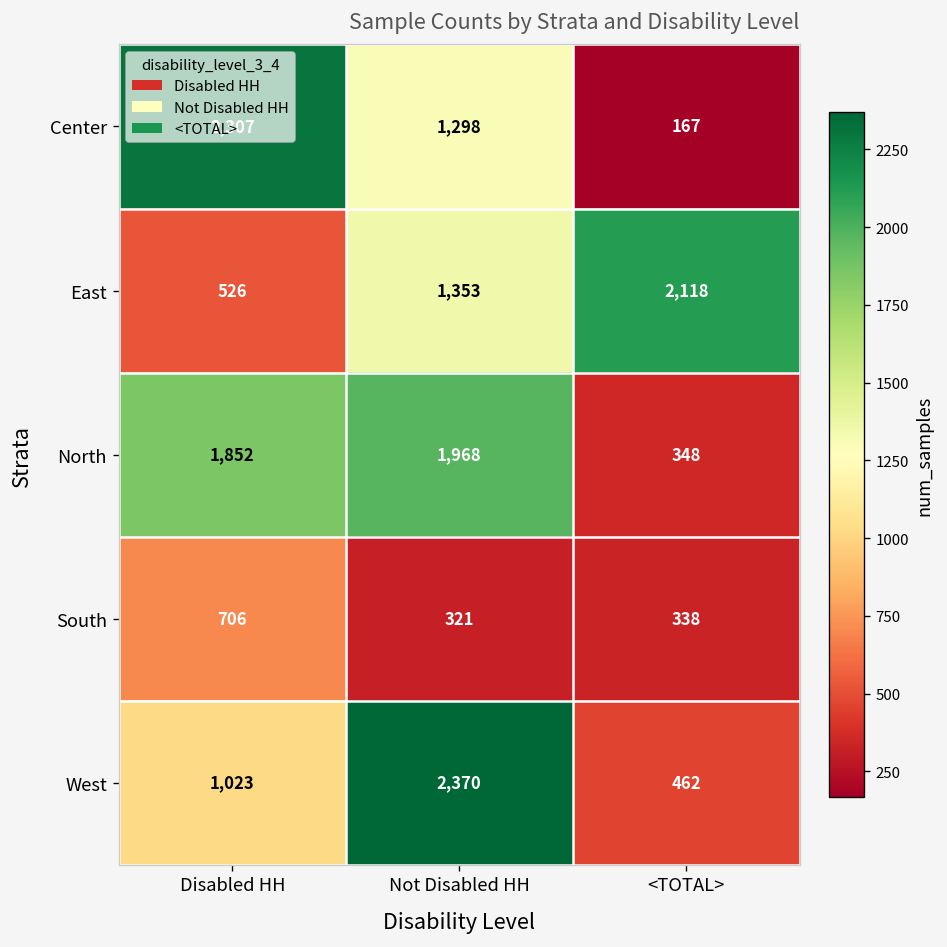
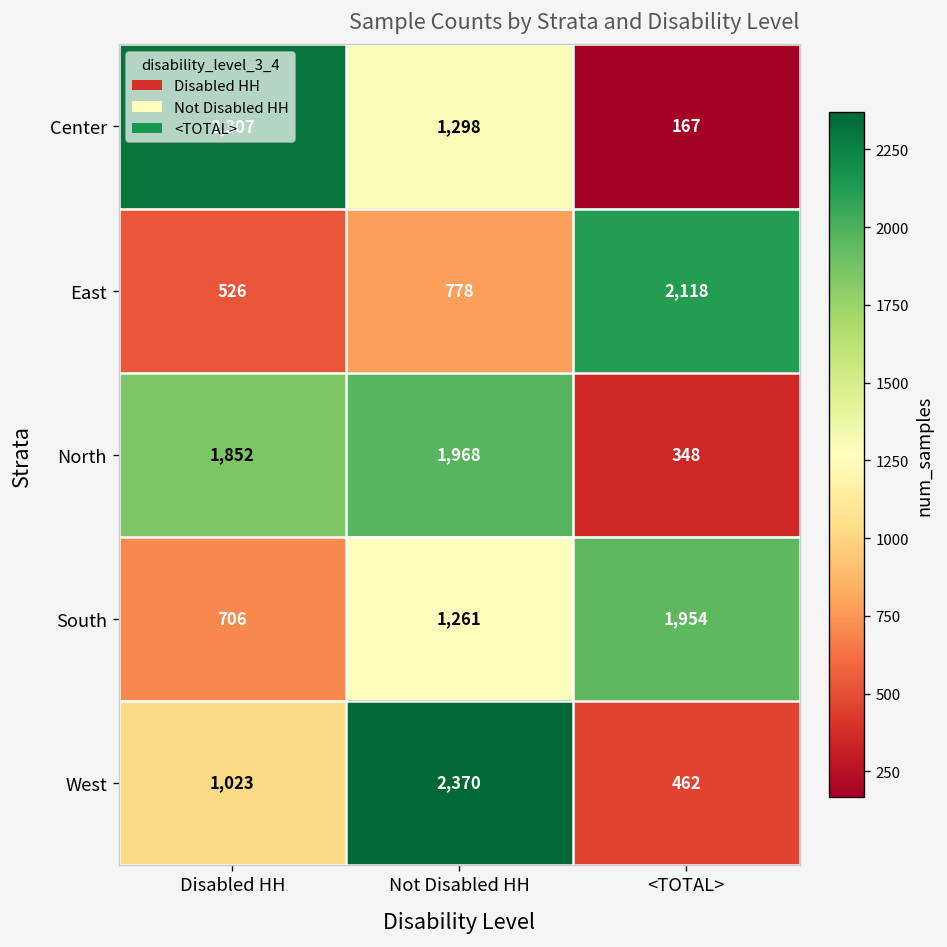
East, Not Disabled HH: 1,353 -> 778
South, Not Disabled HH: 321 -> 1,261
South, <TOTAL>: 338 -> 1,954
